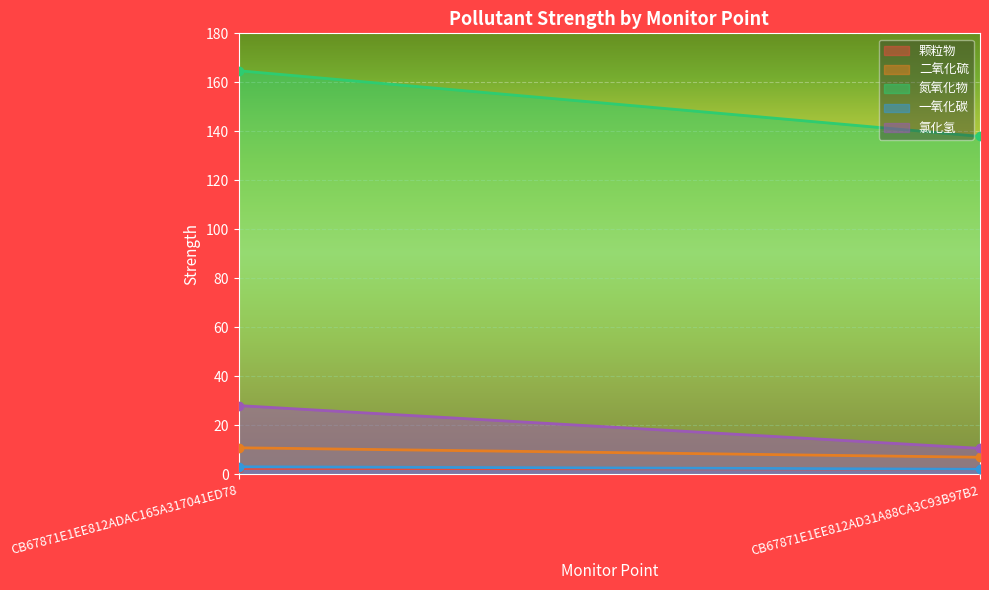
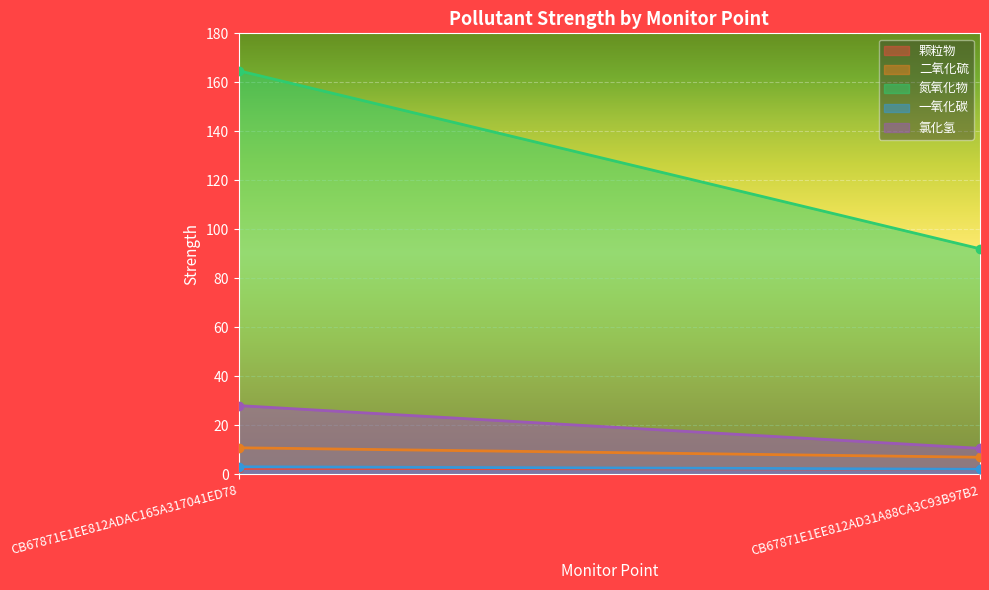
氮氧化物, CB67871E1EE812AD31A88CA3C93B97B2: 138 -> 92
